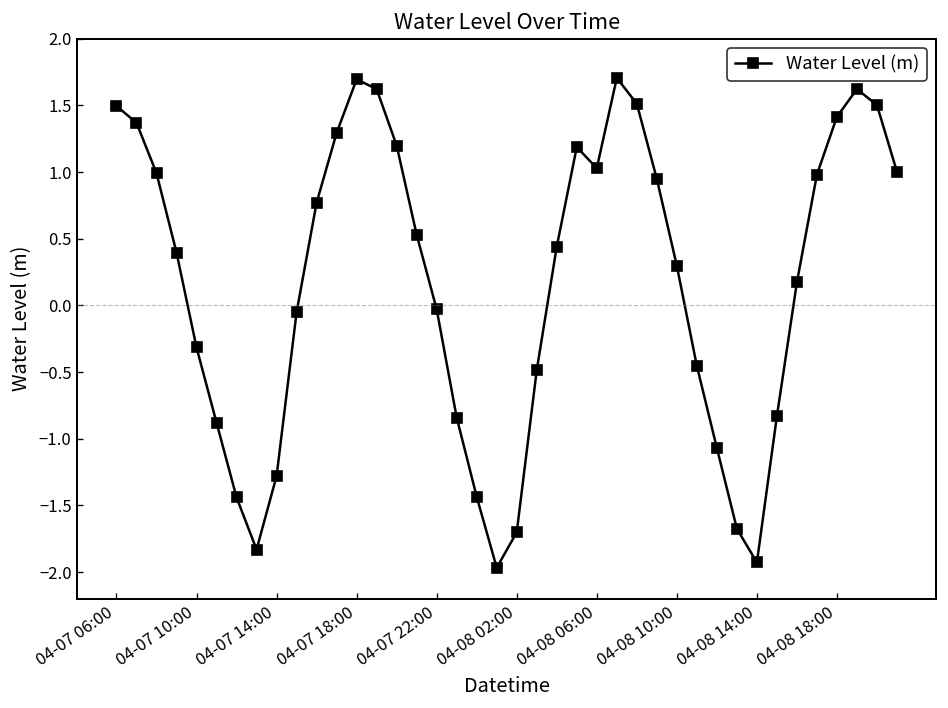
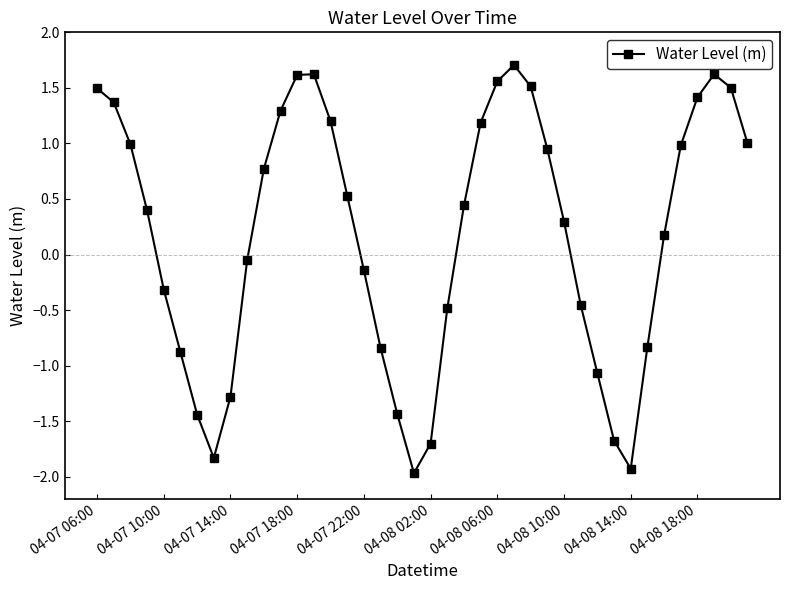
04-07 18:00: 1.70 -> 1.62
04-07 22:00: -0.03 -> -0.14
04-08 06:00: 1.03 -> 1.56
